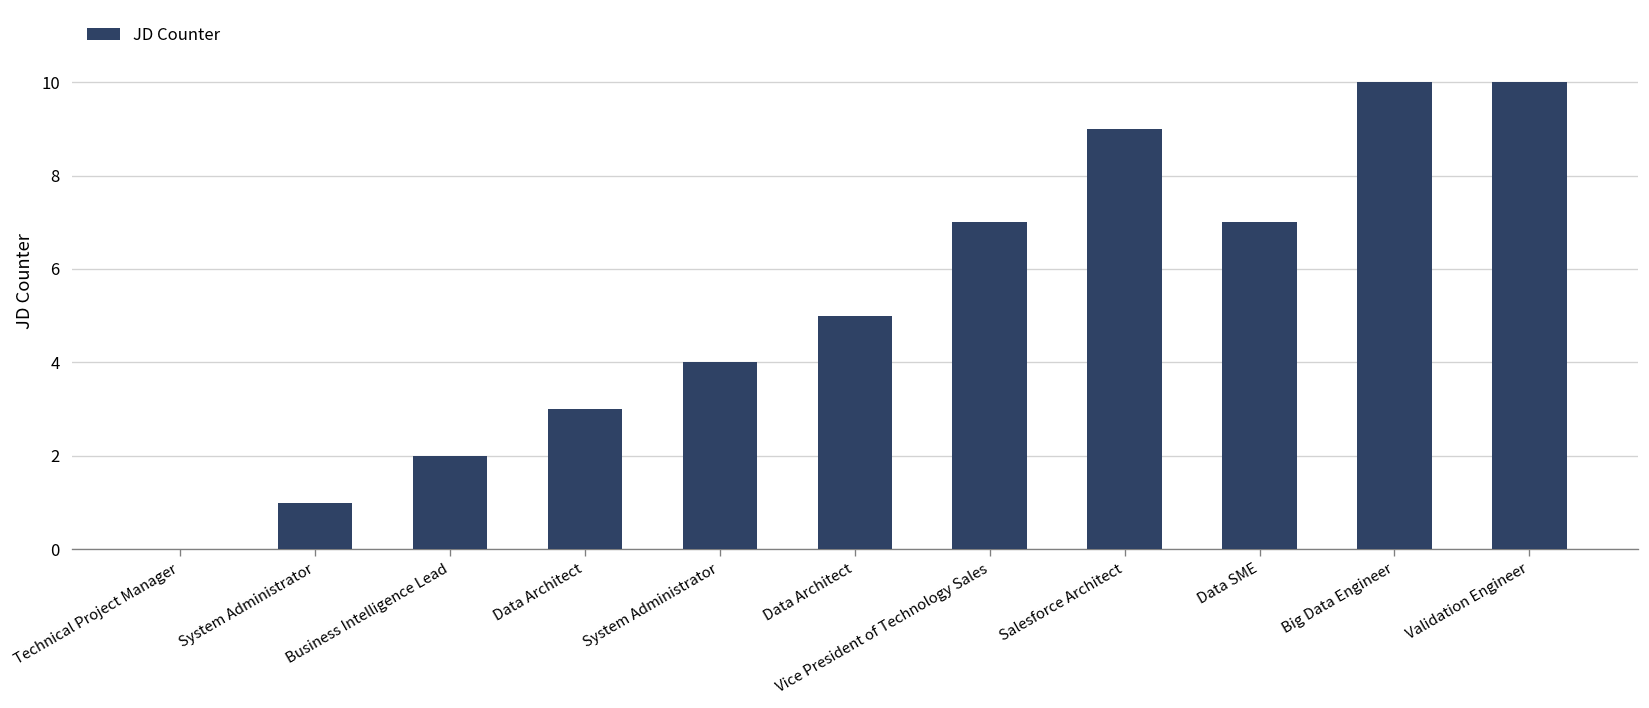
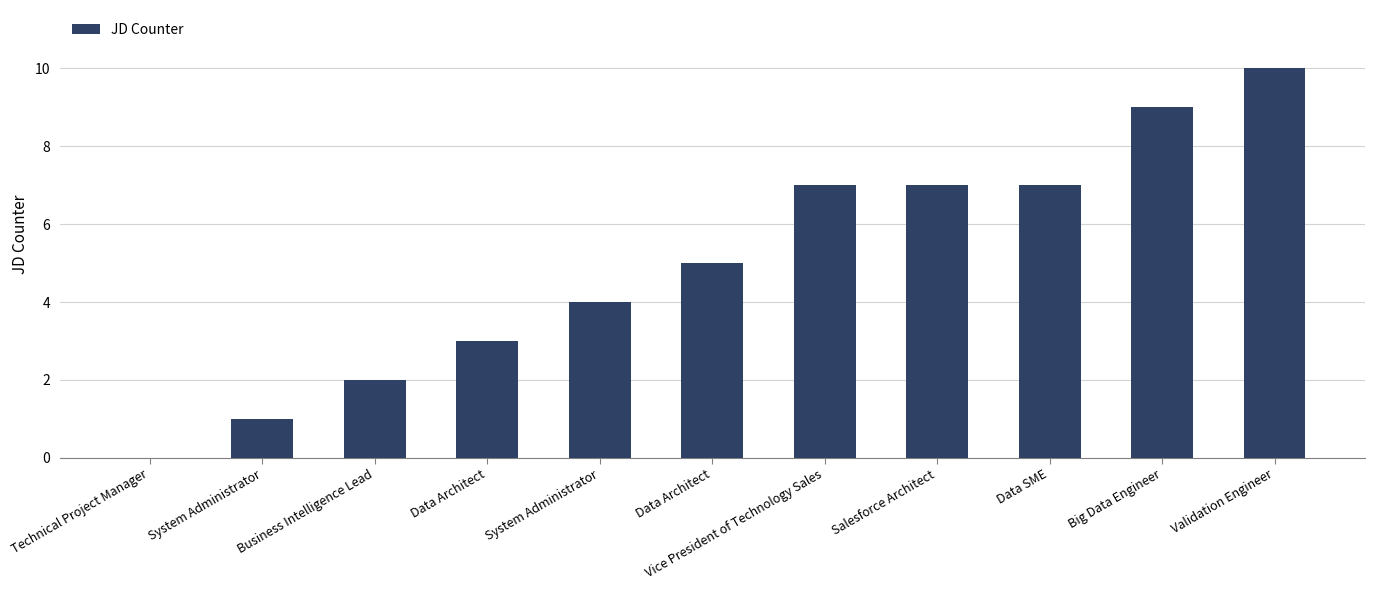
Salesforce Architect: 9 -> 7
Big Data Engineer: 10 -> 9
